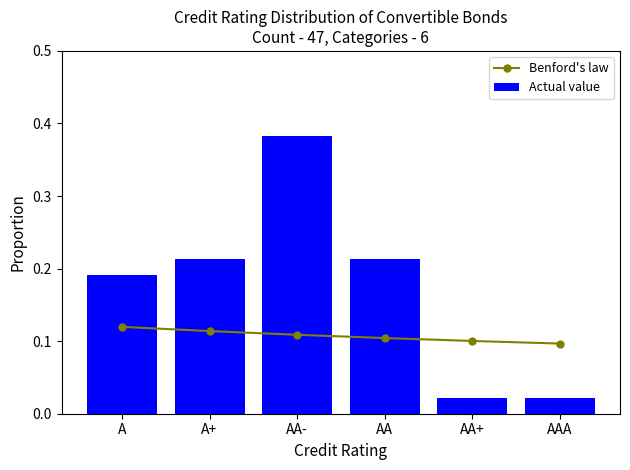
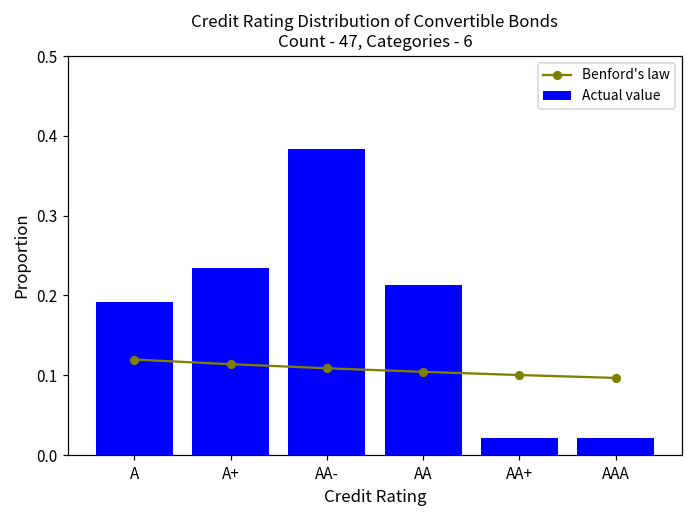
Actual value, A+: 0.21 -> 0.23
